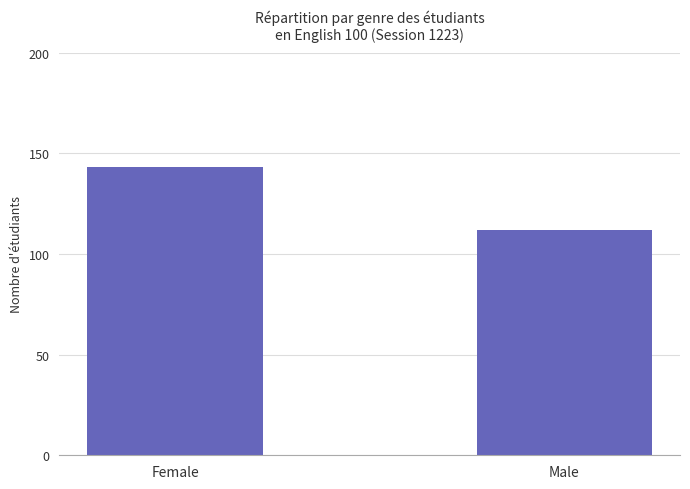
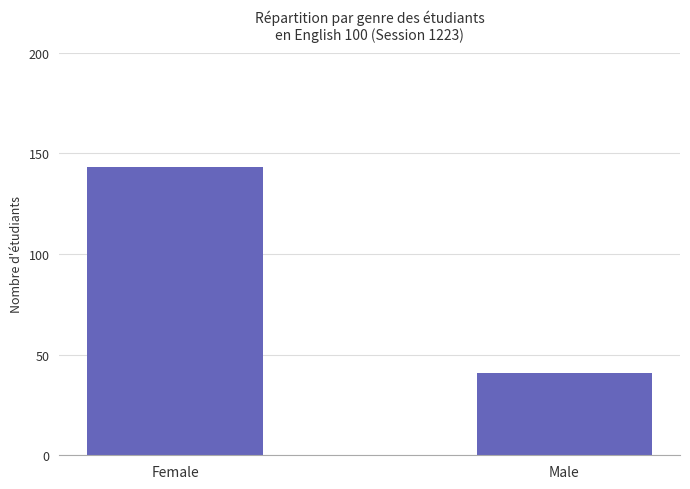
Male: 112 -> 41
